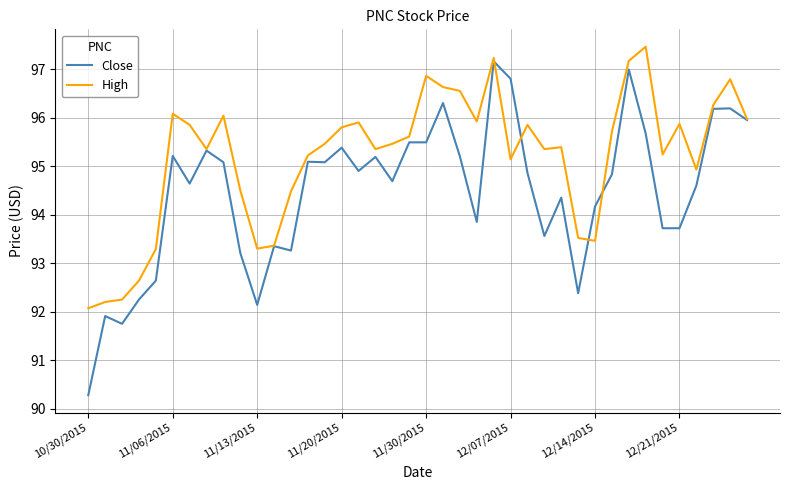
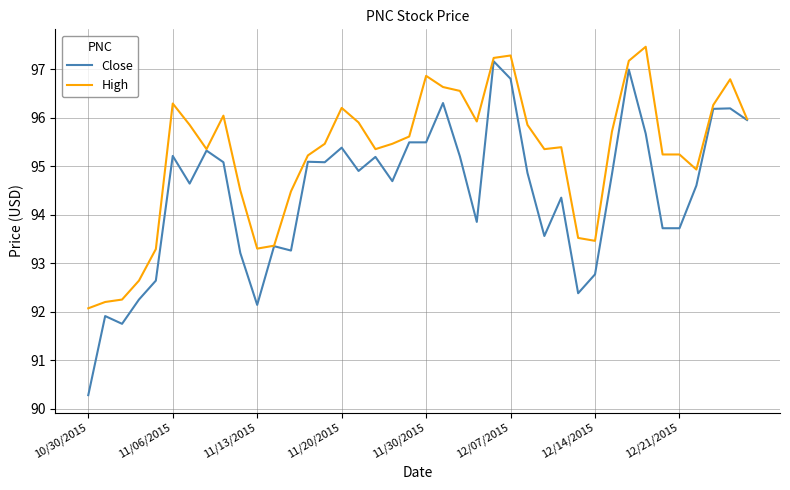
High, 11/06/2015: 96.1 -> 96.3
High, 11/20/2015: 95.8 -> 96.2
High, 12/07/2015: 95.1 -> 97.3
Close, 12/14/2015: 94.2 -> 92.8
High, 12/21/2015: 95.9 -> 95.2
